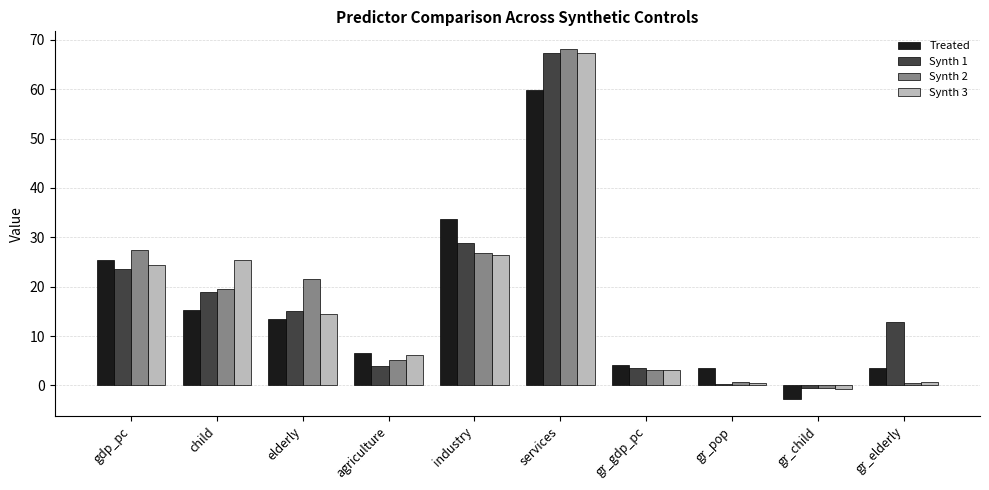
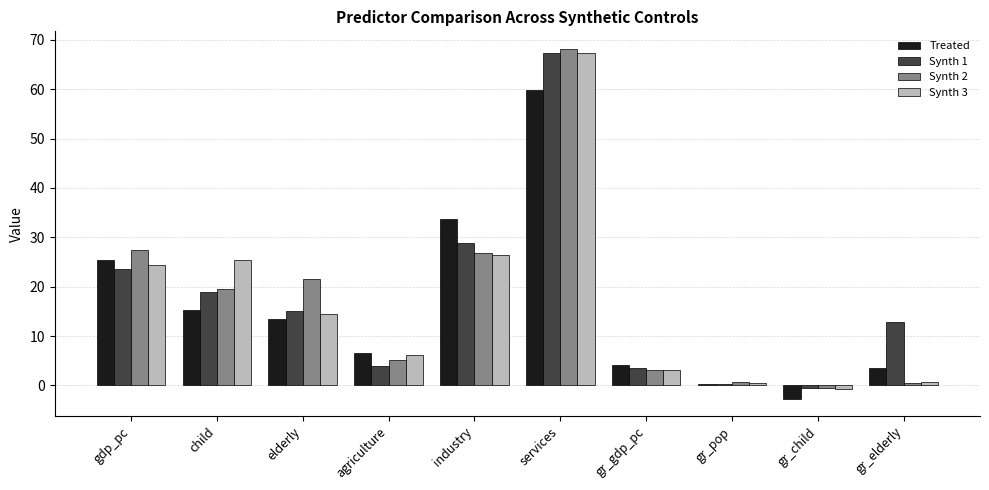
Treated, gr_pop: 4 -> 0
